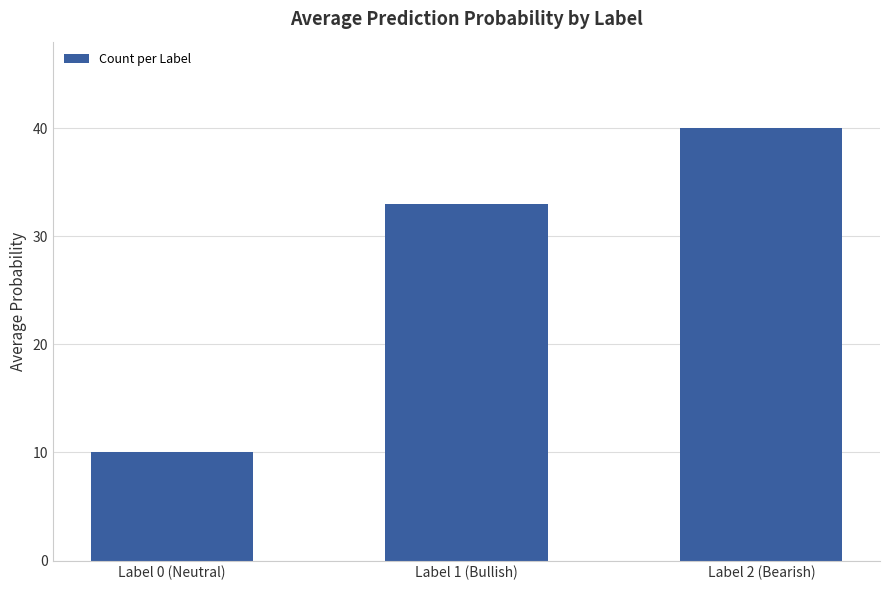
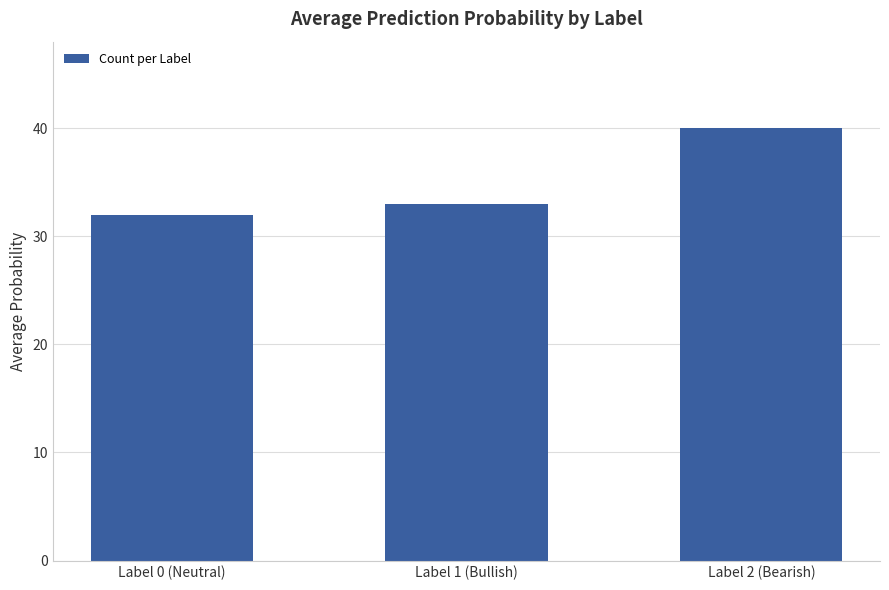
Label 0 (Neutral): 10 -> 32
